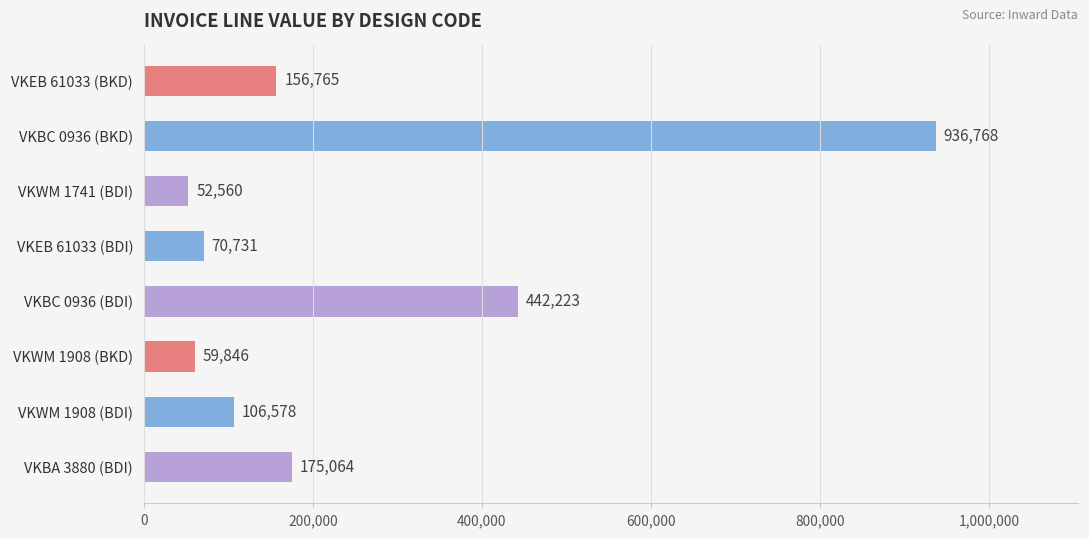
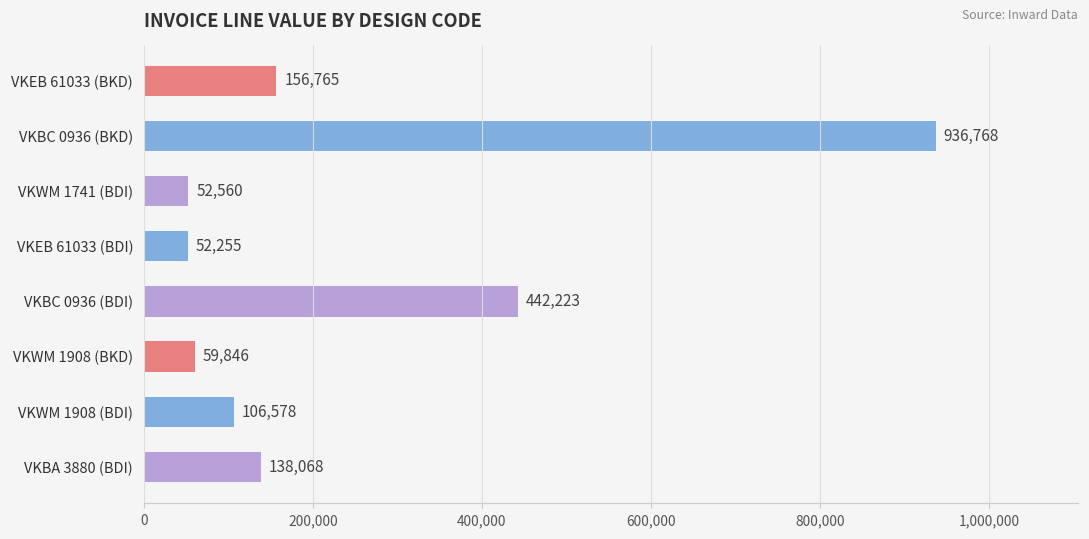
VKEB 61033 (BDI): 70,731 -> 52,255
VKBA 3880 (BDI): 175,064 -> 138,068
